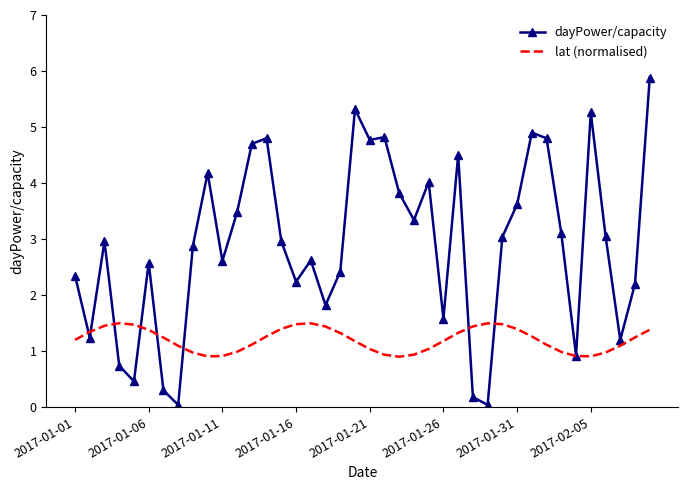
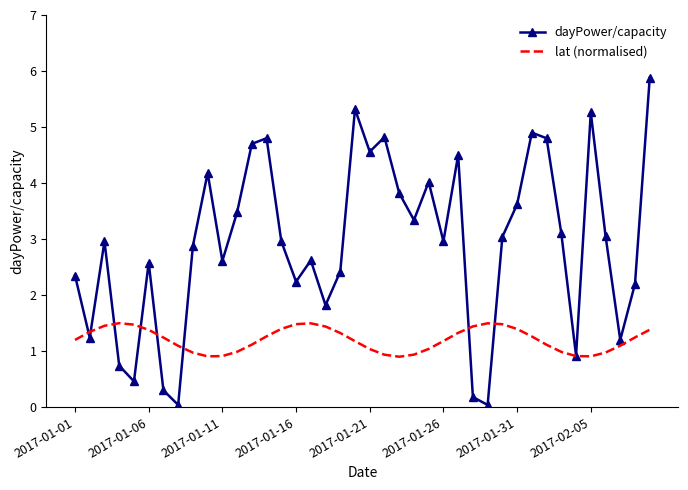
dayPower/capacity, 2017-01-21: 4.8 -> 4.6
dayPower/capacity, 2017-01-26: 1.6 -> 3.0
